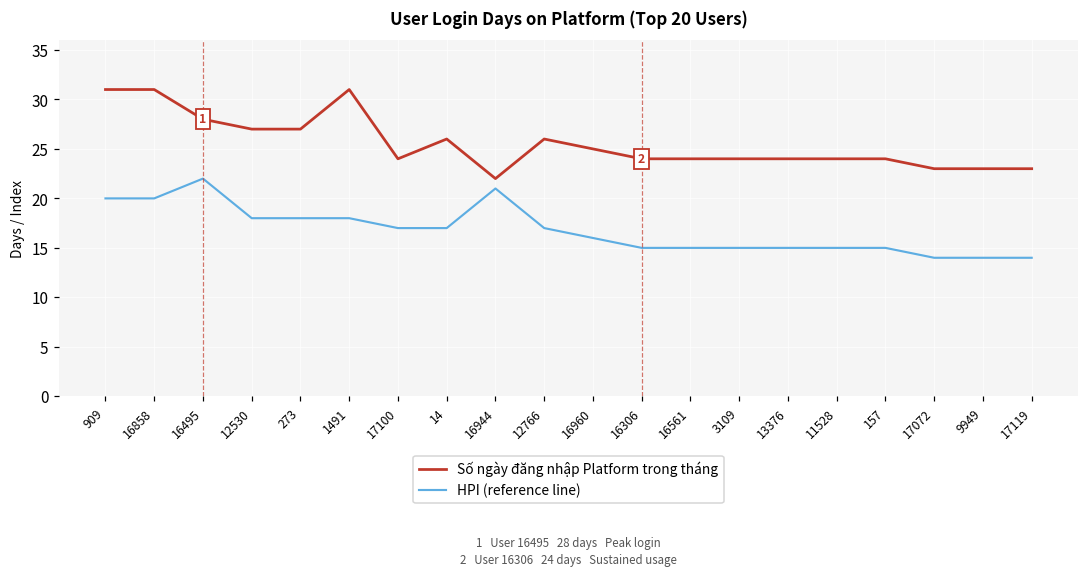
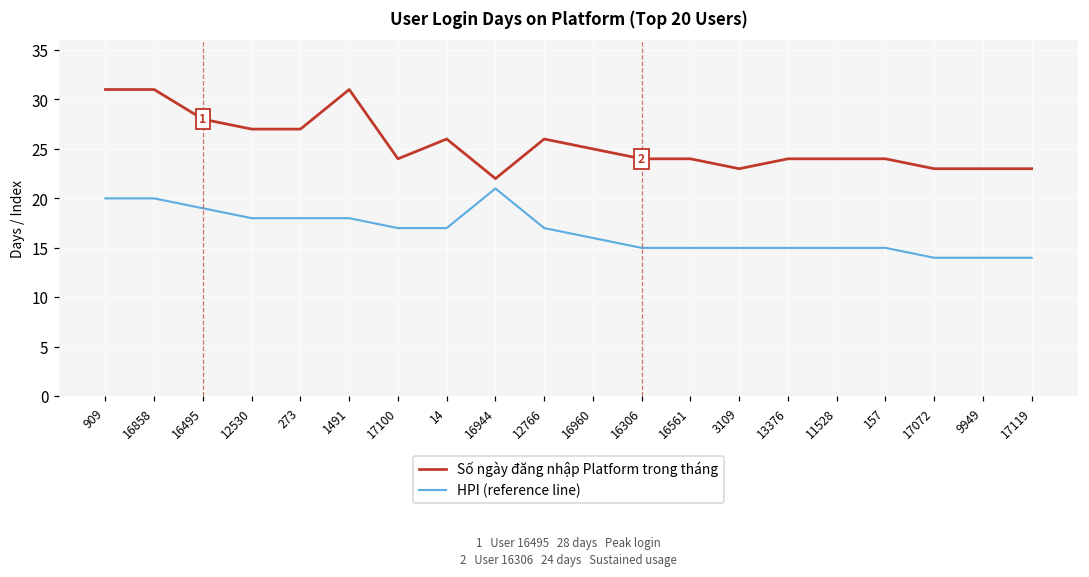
HPI (reference line), 16495: 22 -> 19
Số ngày đăng nhập Platform trong tháng, 3109: 24 -> 23
